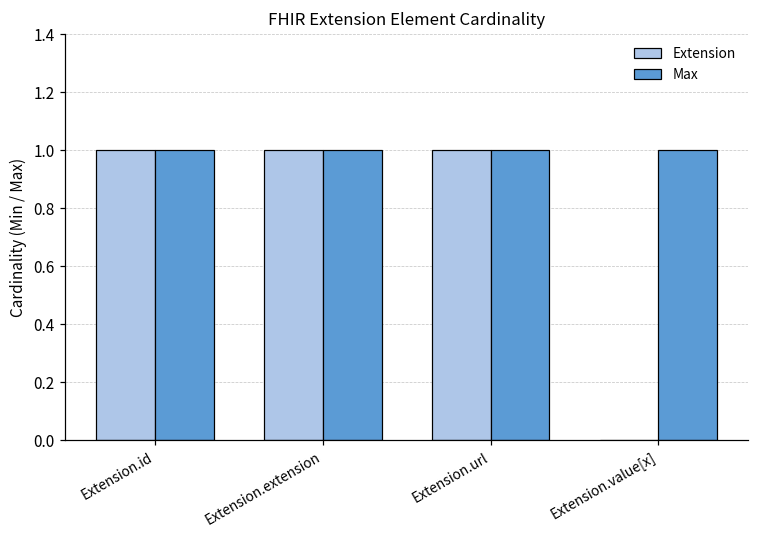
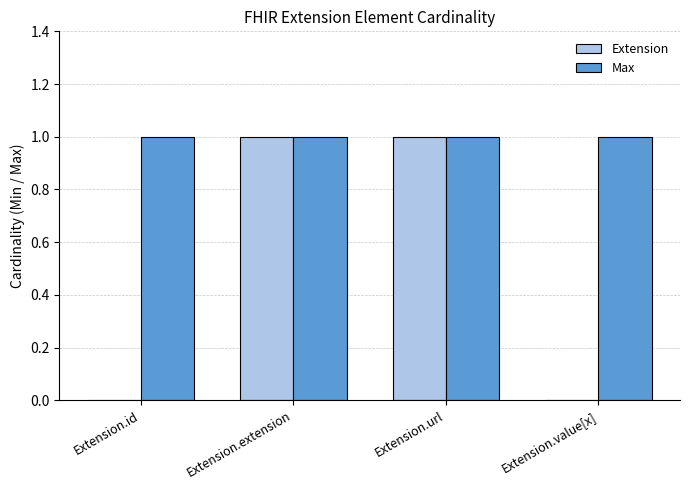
Extension, Extension.id: 1 -> 0
